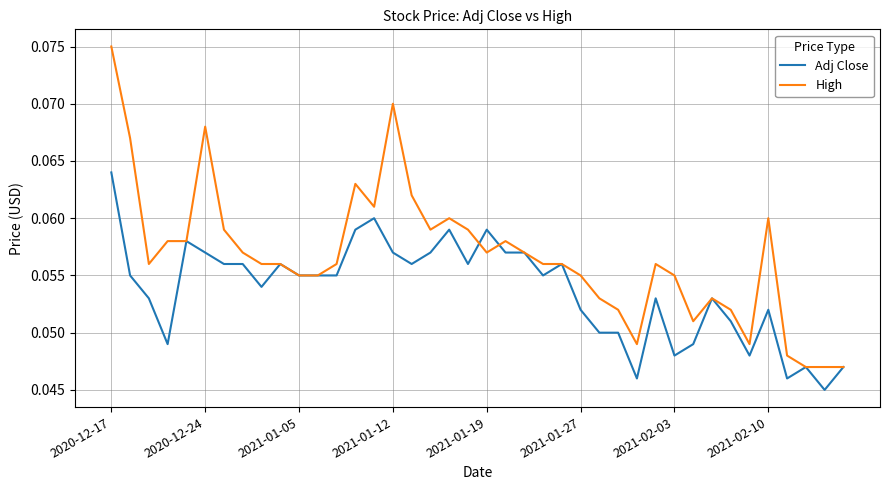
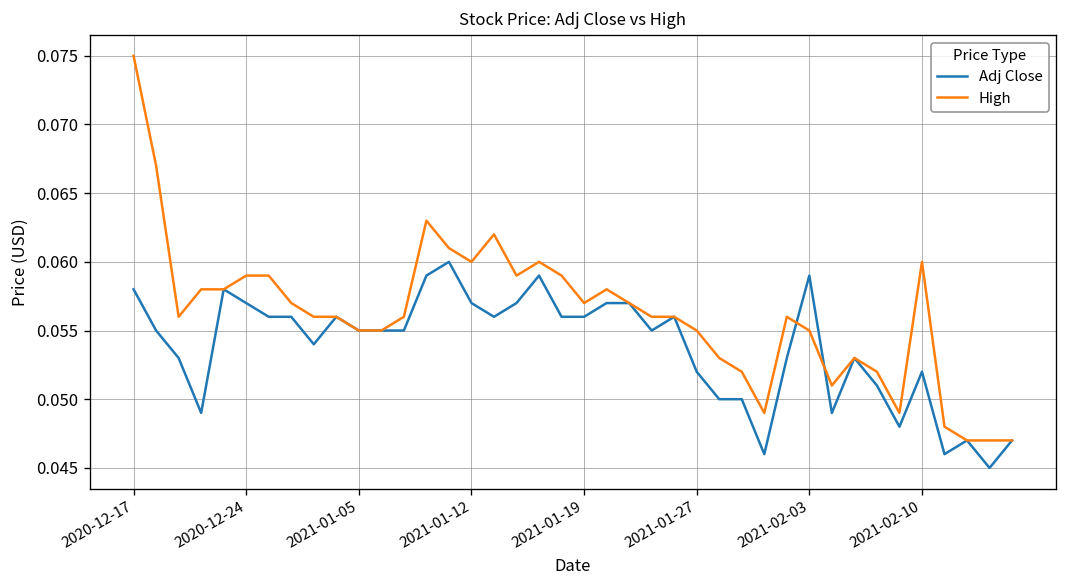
Adj Close, 2020-12-17: 0.064 -> 0.058
High, 2020-12-24: 0.068 -> 0.059
High, 2021-01-12: 0.07 -> 0.06
Adj Close, 2021-01-19: 0.059 -> 0.056
Adj Close, 2021-02-03: 0.048 -> 0.059
